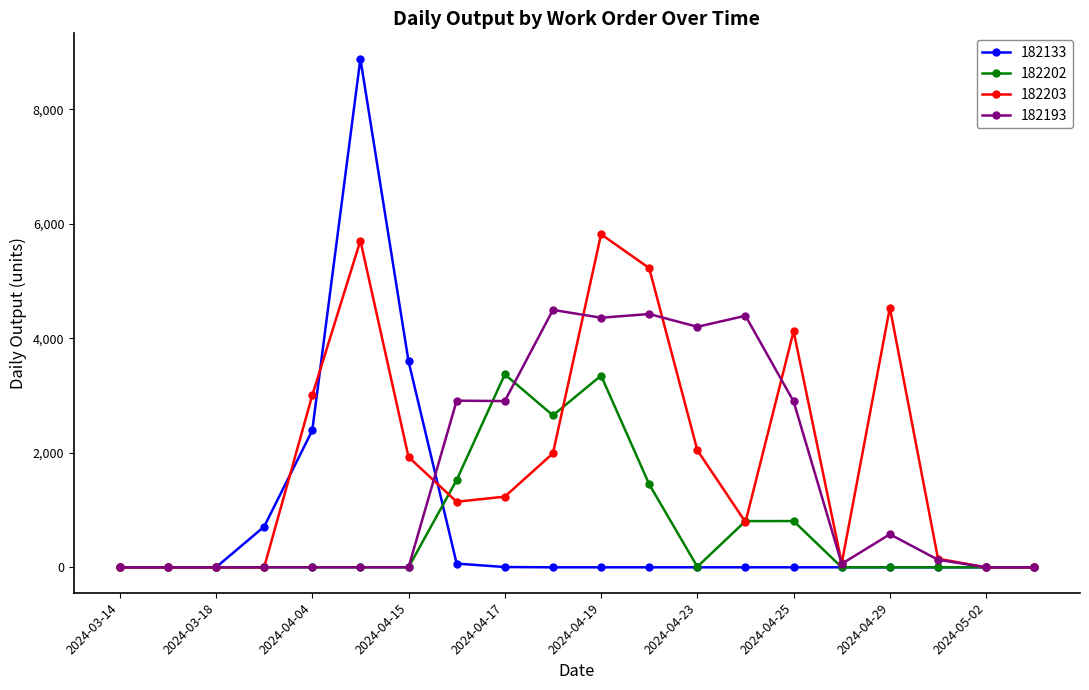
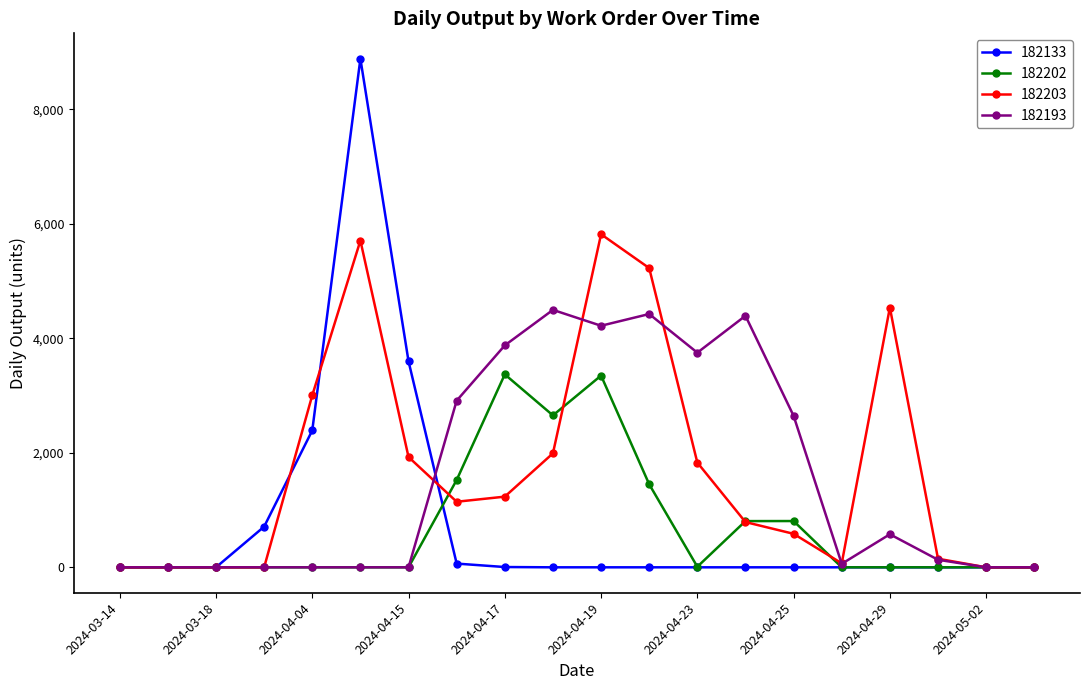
182193, 2024-04-17: 2,900 -> 3,900
182193, 2024-04-19: 4,400 -> 4,200
182203, 2024-04-23: 2,000 -> 1,800
182193, 2024-04-23: 4,200 -> 3,700
182203, 2024-04-25: 4,100 -> 600
182193, 2024-04-25: 2,900 -> 2,600
